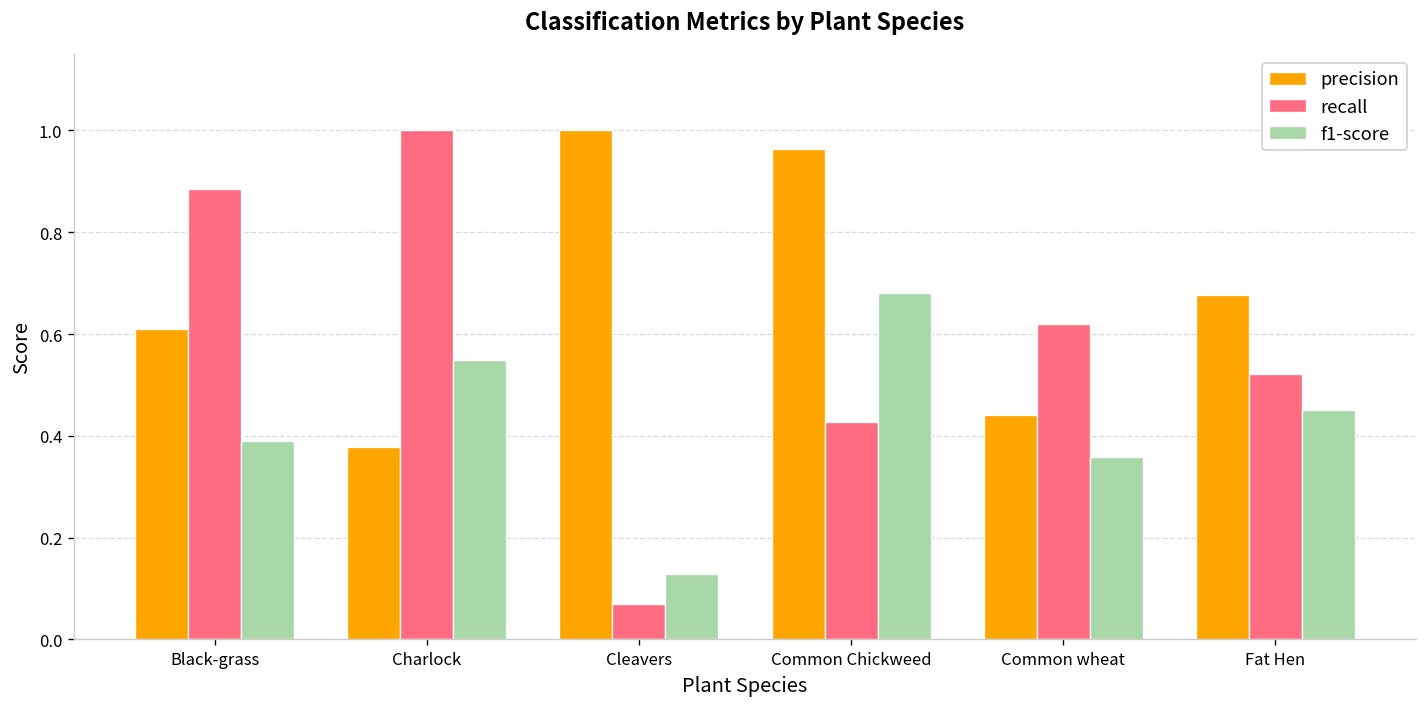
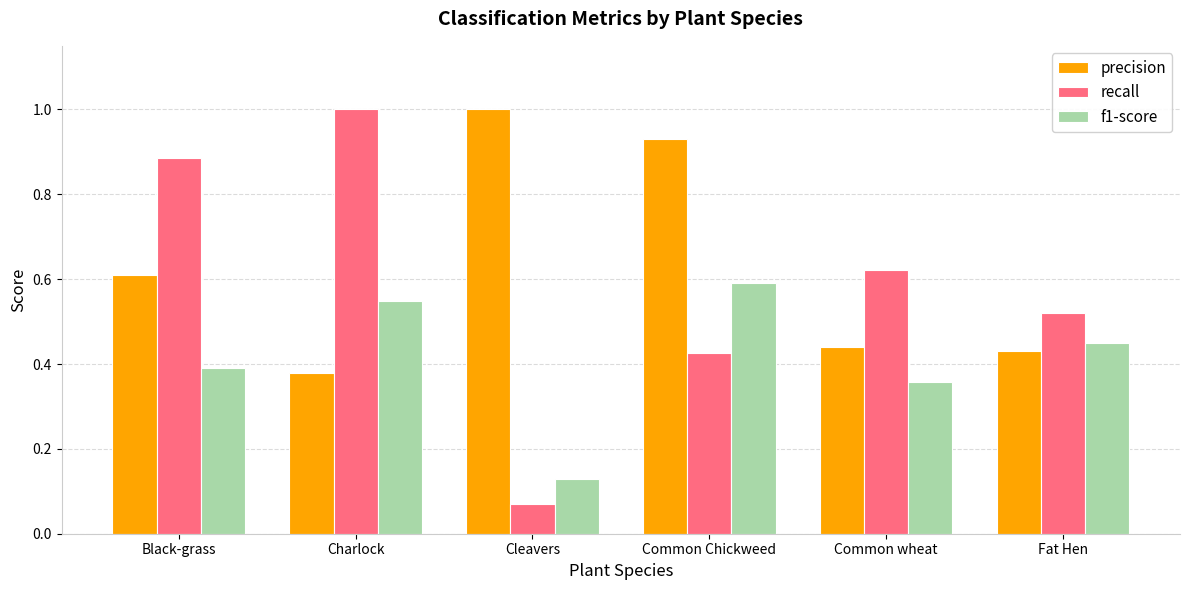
precision, Common Chickweed: 0.96 -> 0.93
f1-score, Common Chickweed: 0.68 -> 0.59
precision, Fat Hen: 0.68 -> 0.43
